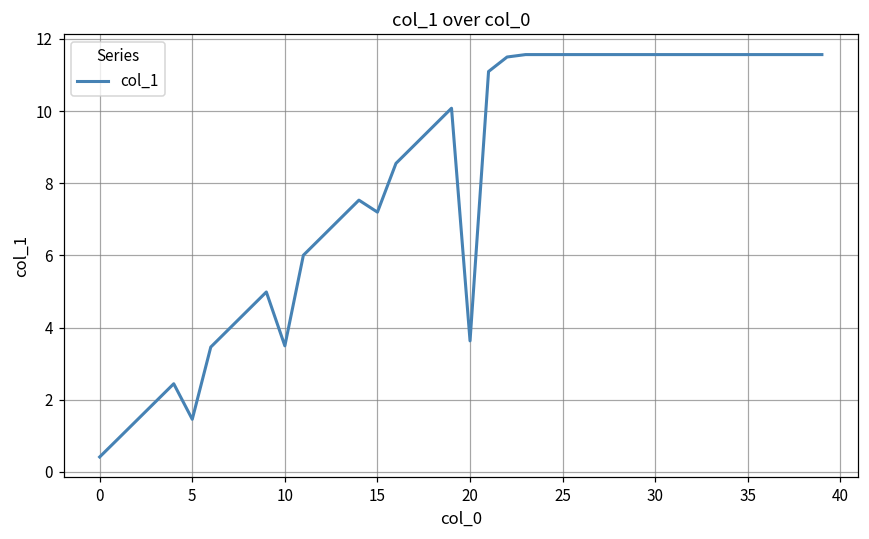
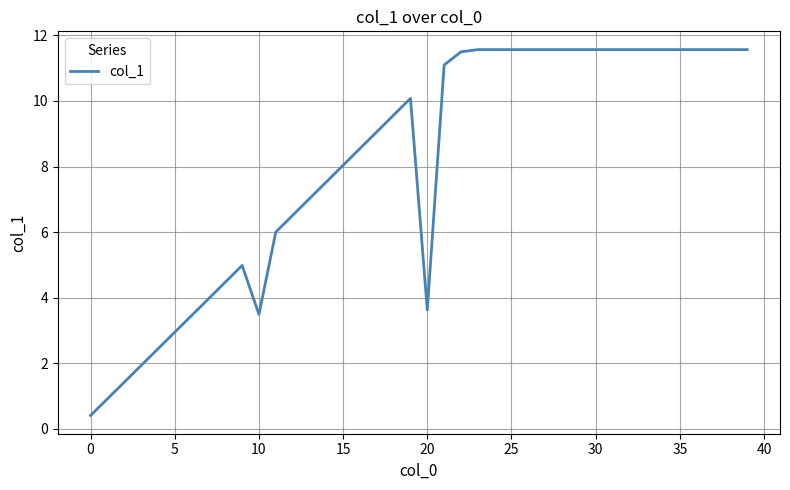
5: 1.5 -> 2.9
15: 7.2 -> 8.0
